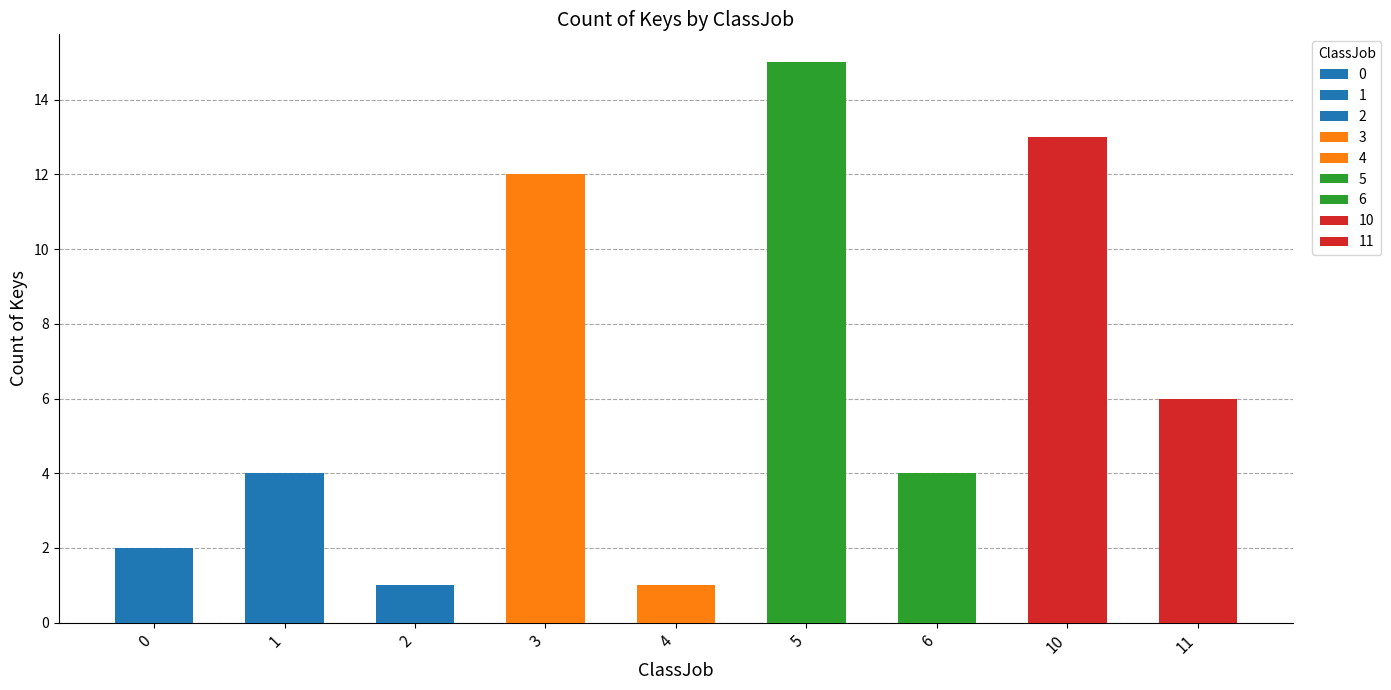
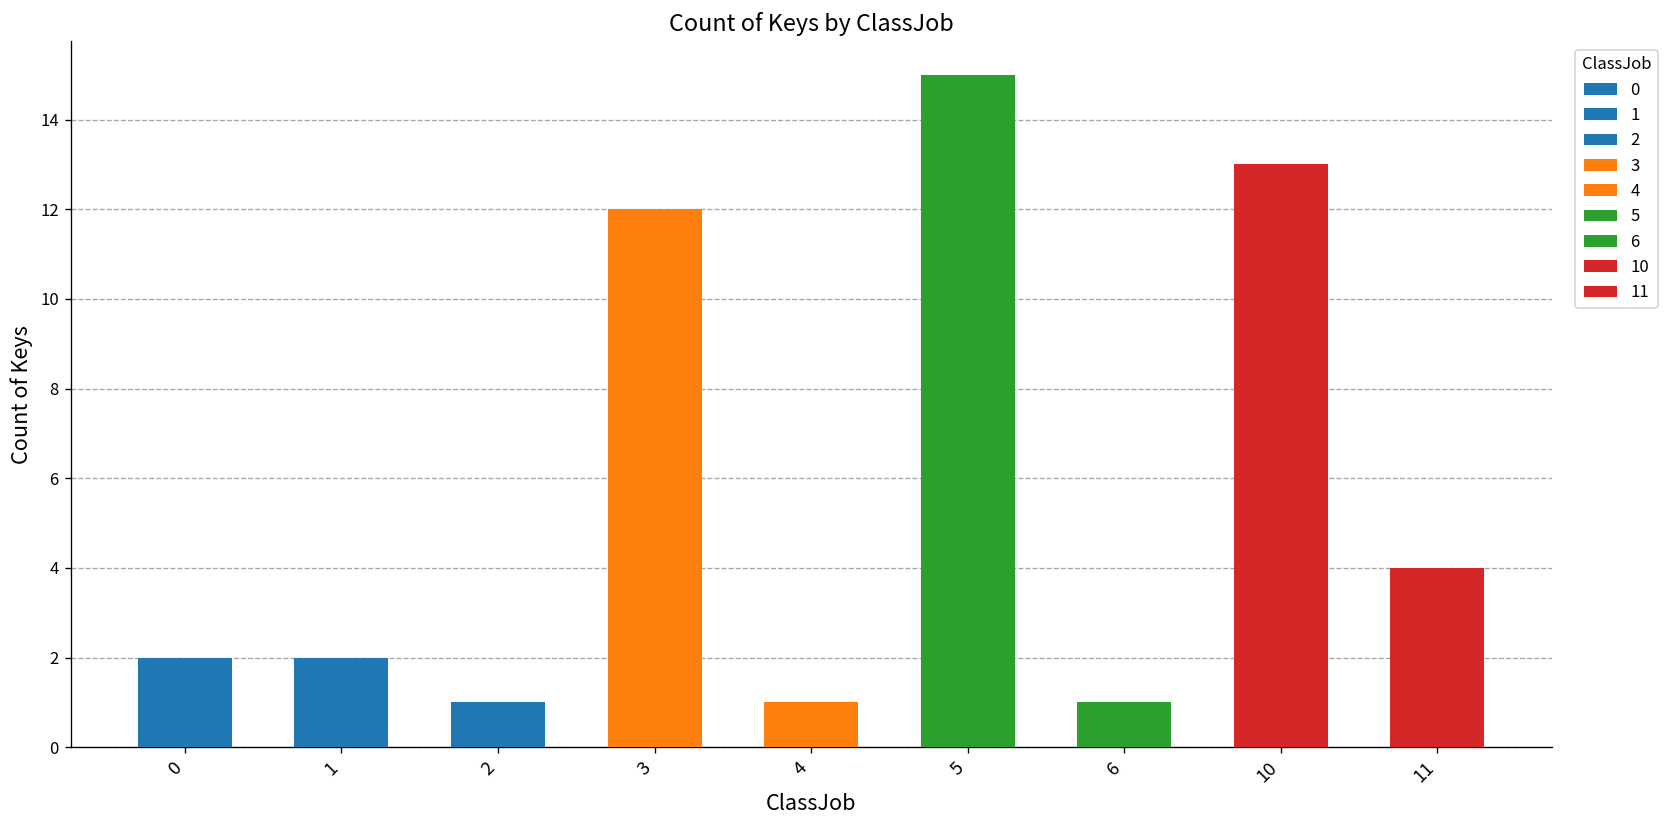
1: 4 -> 2
6: 4 -> 1
11: 6 -> 4
